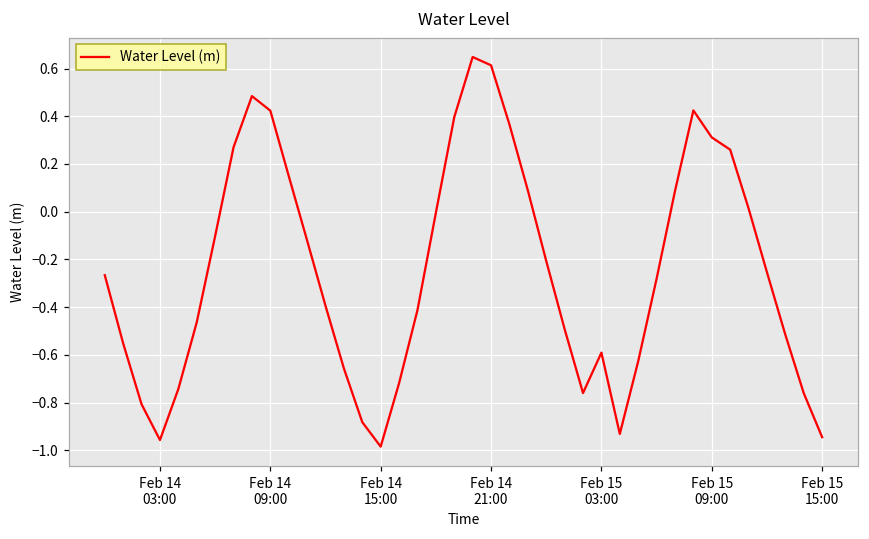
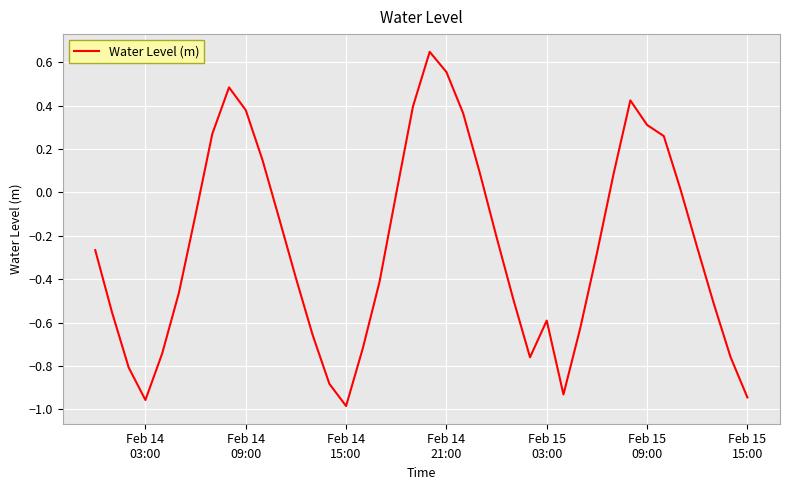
Feb 14 09:00: 0.42 -> 0.38
Feb 14 21:00: 0.61 -> 0.56
